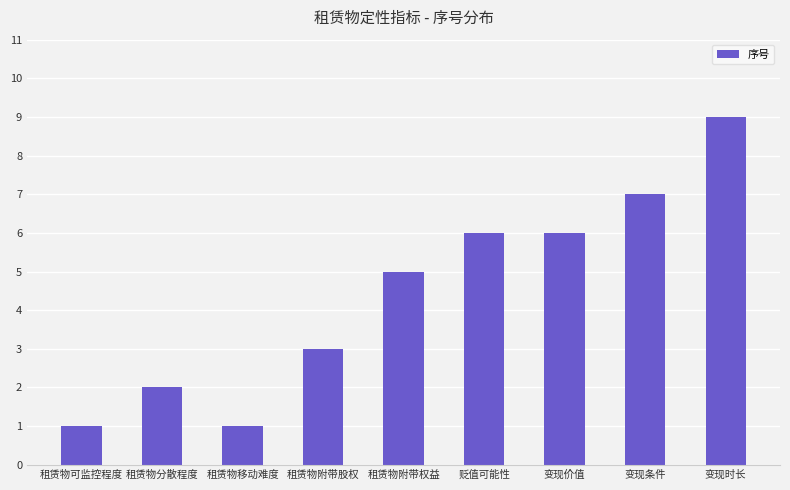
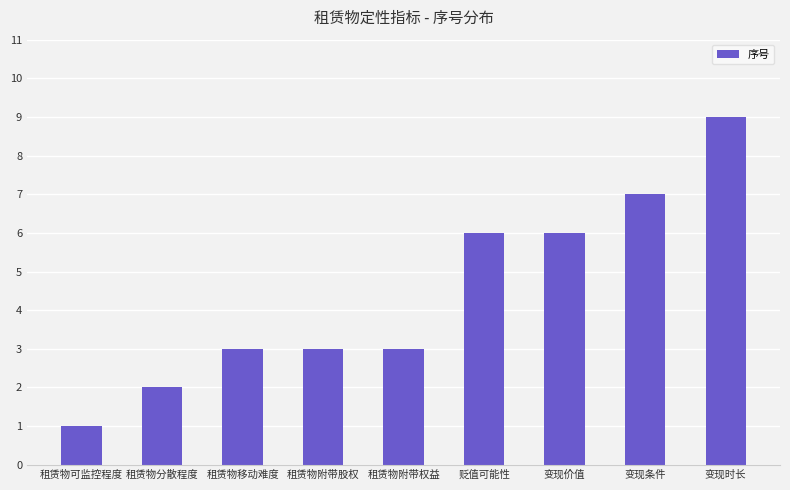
租赁物移动难度: 1 -> 3
租赁物附带权益: 5 -> 3
